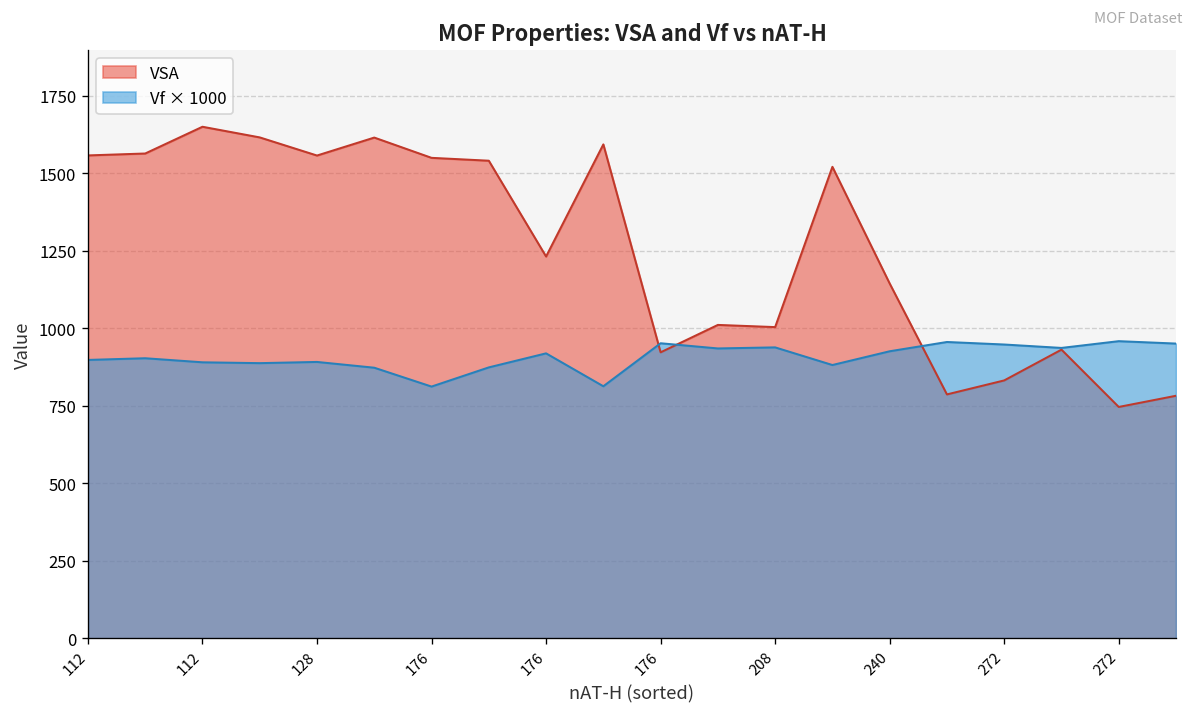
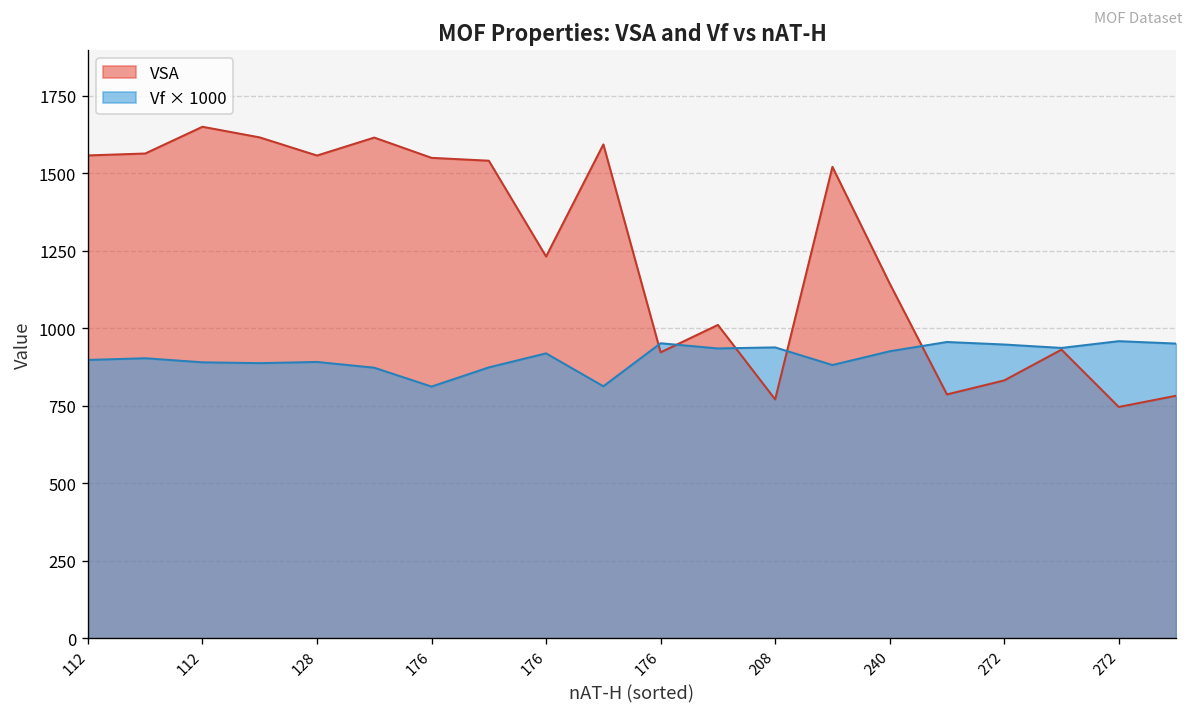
VSA, 208: 1000 -> 770
